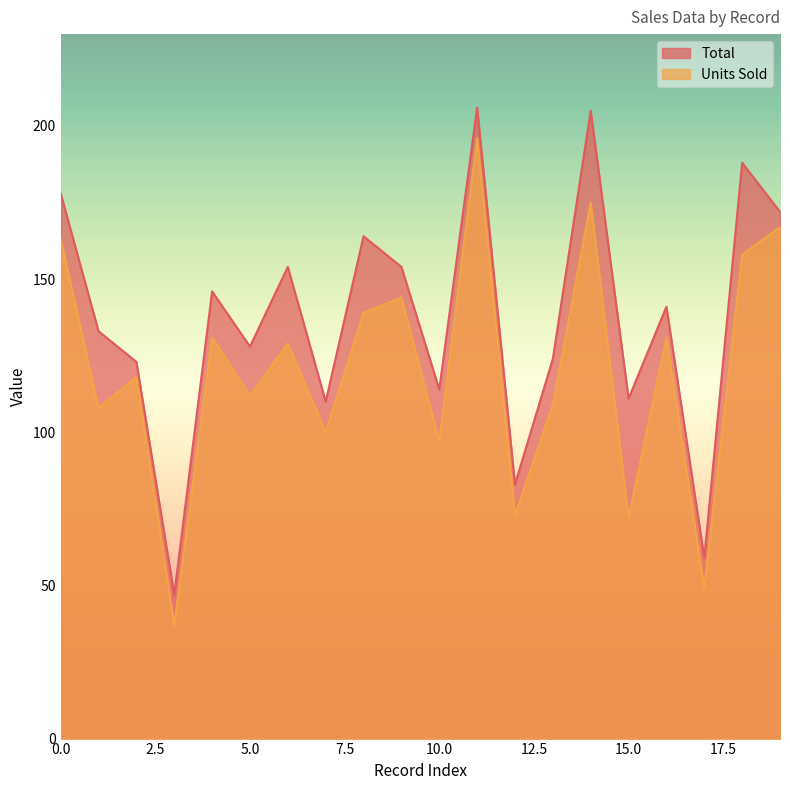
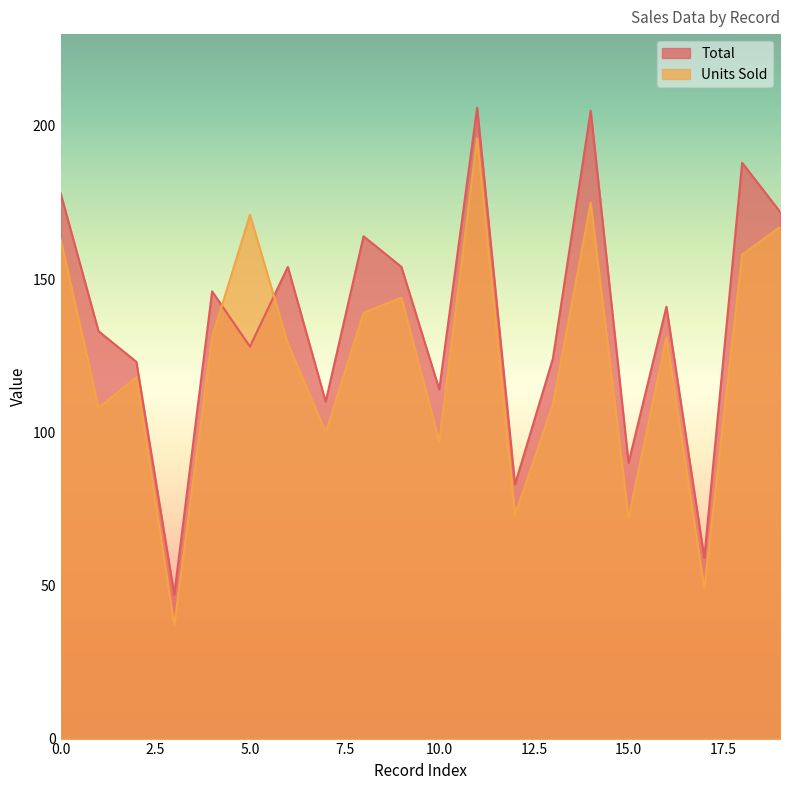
Units Sold, 5.0: 112 -> 171
Total, 15.0: 111 -> 90
